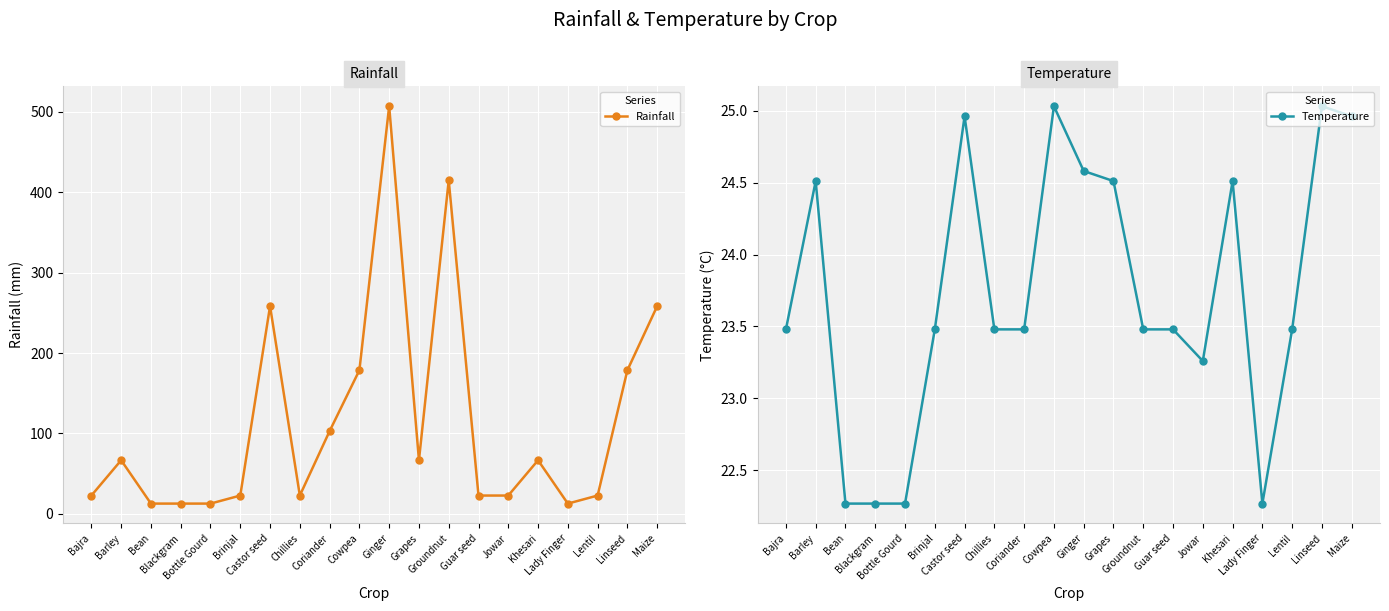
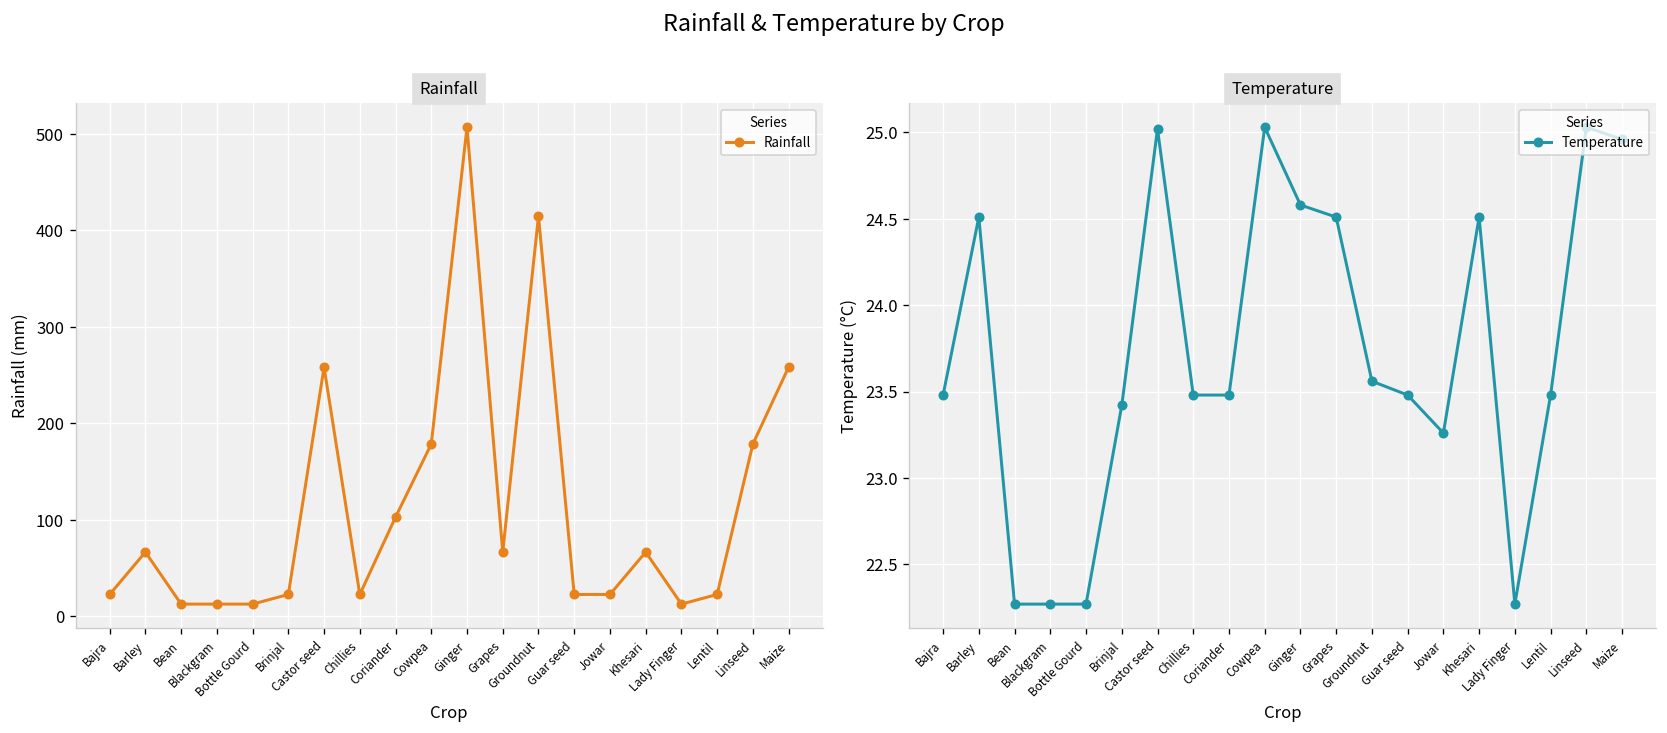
Temperature, Brinjal: 23.48 -> 23.42
Temperature, Castor seed: 24.96 -> 25.02
Temperature, Groundnut: 23.48 -> 23.56
